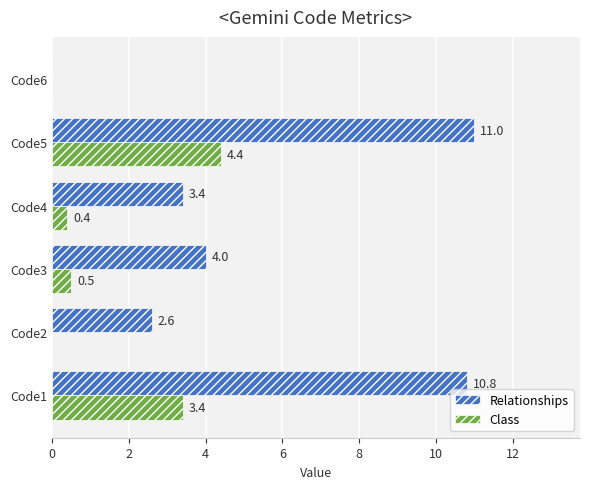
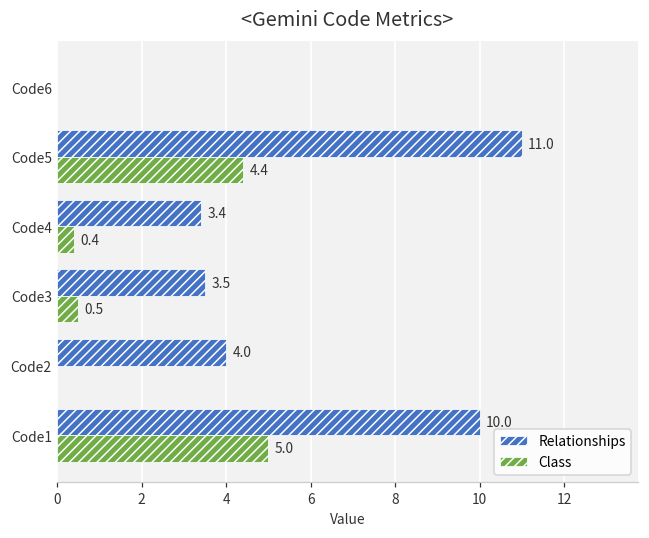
Relationships, Code3: 4.0 -> 3.5
Relationships, Code2: 2.6 -> 4.0
Relationships, Code1: 10.8 -> 10.0
Class, Code1: 3.4 -> 5.0
